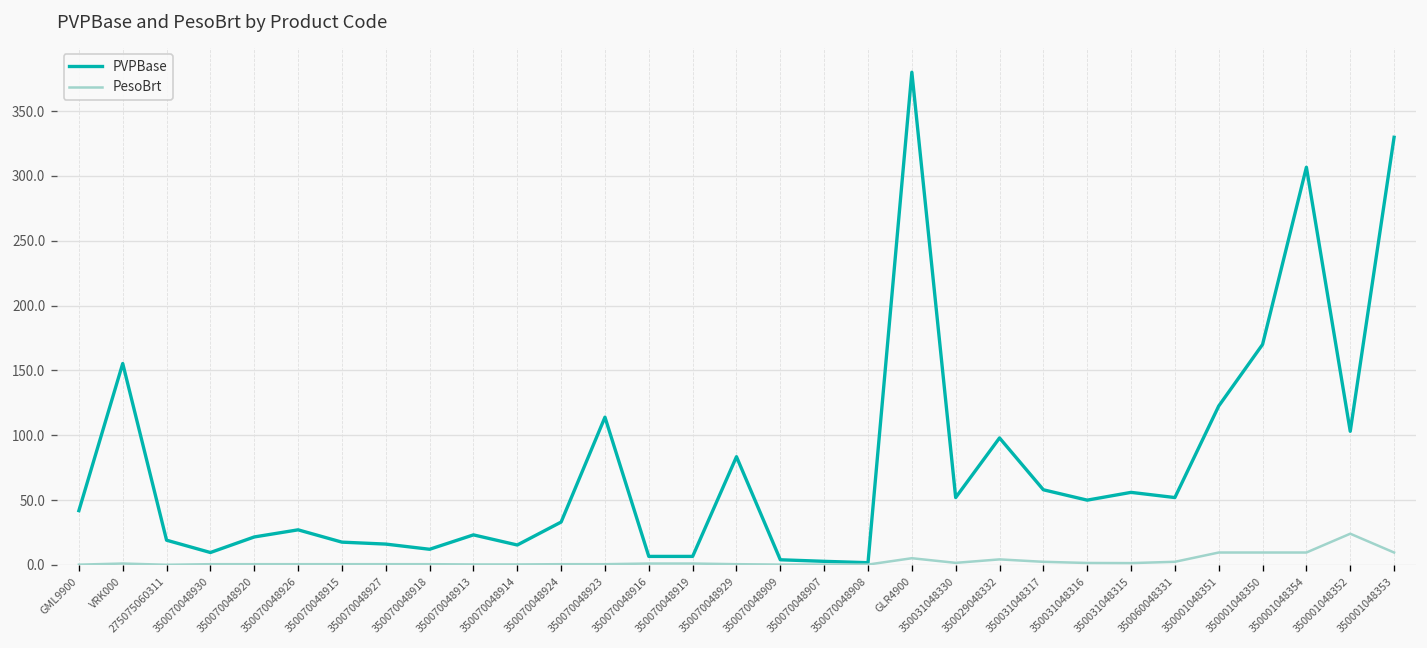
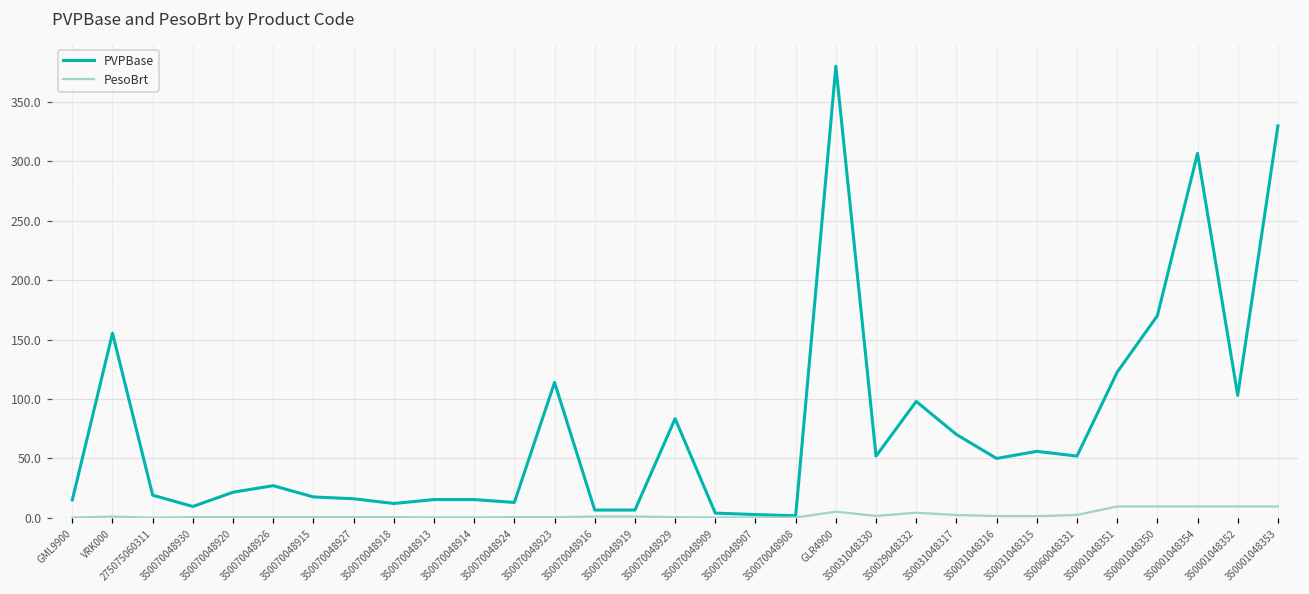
PVPBase, GML9900: 42 -> 15
PVPBase, 350070048913: 23 -> 15
PVPBase, 350070048924: 33 -> 13
PVPBase, 350031048317: 58 -> 70
PesoBrt, 350001048352: 24 -> 10
